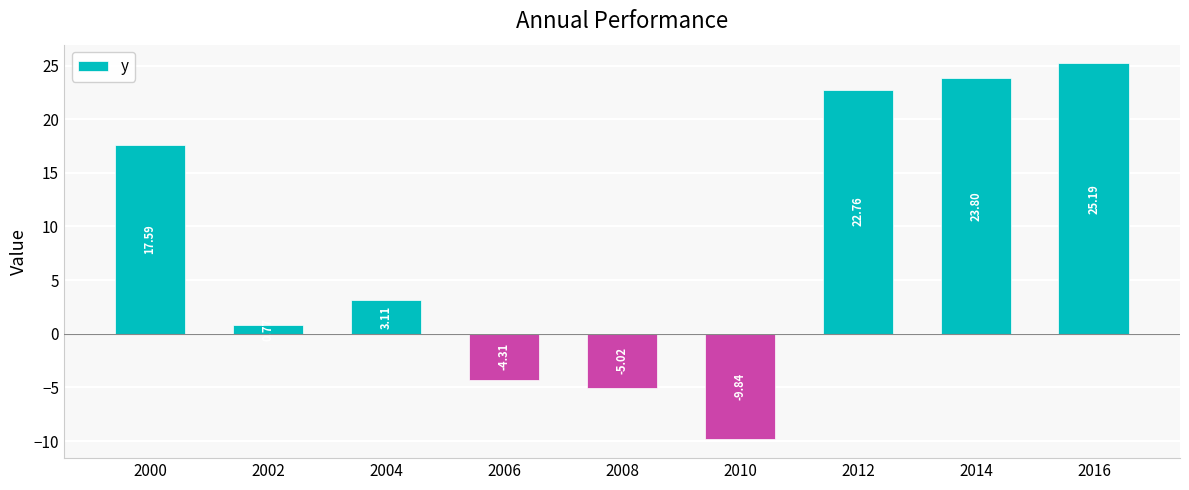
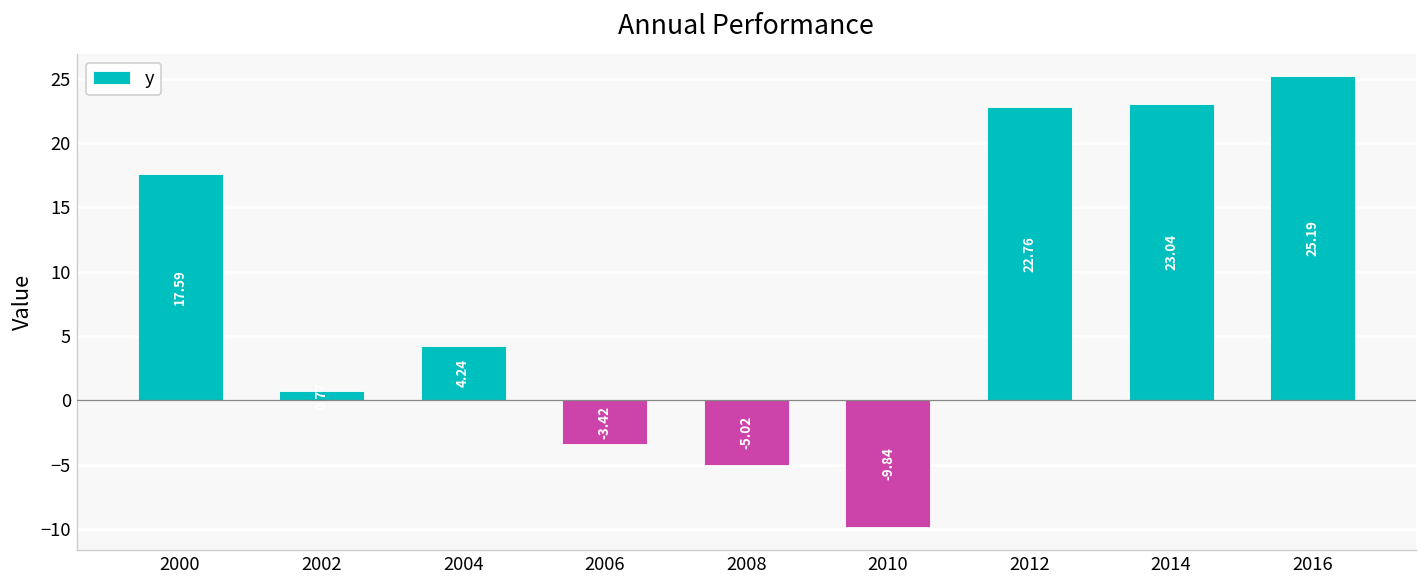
2004: 3.11 -> 4.24
2006: -4.31 -> -3.42
2014: 23.80 -> 23.04
